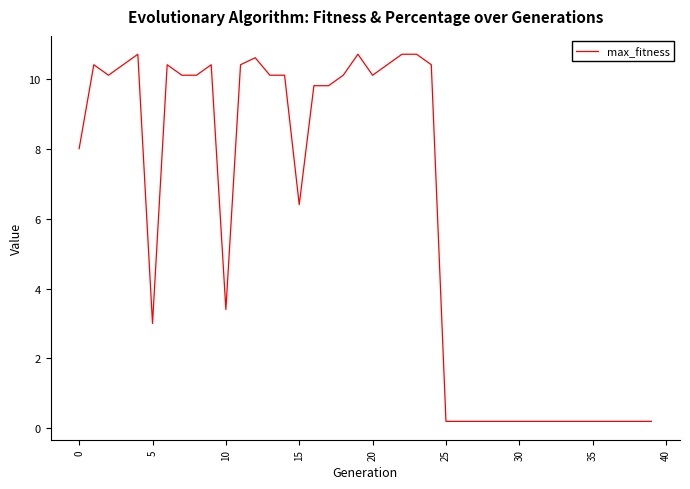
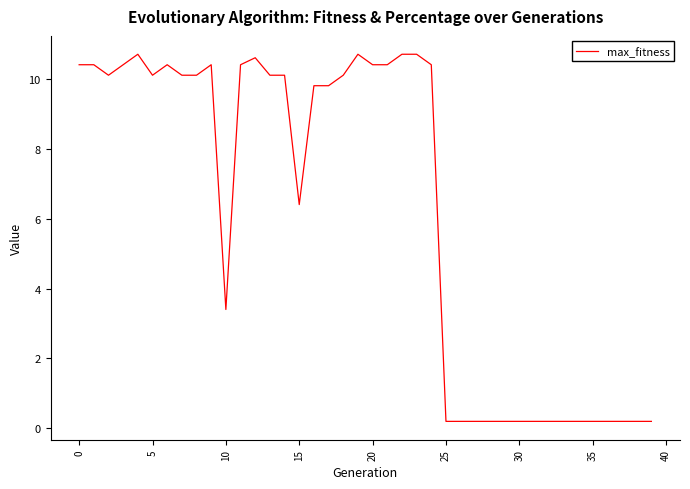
0: 8.0 -> 10.4
5: 3.0 -> 10.1
20: 10.1 -> 10.4
